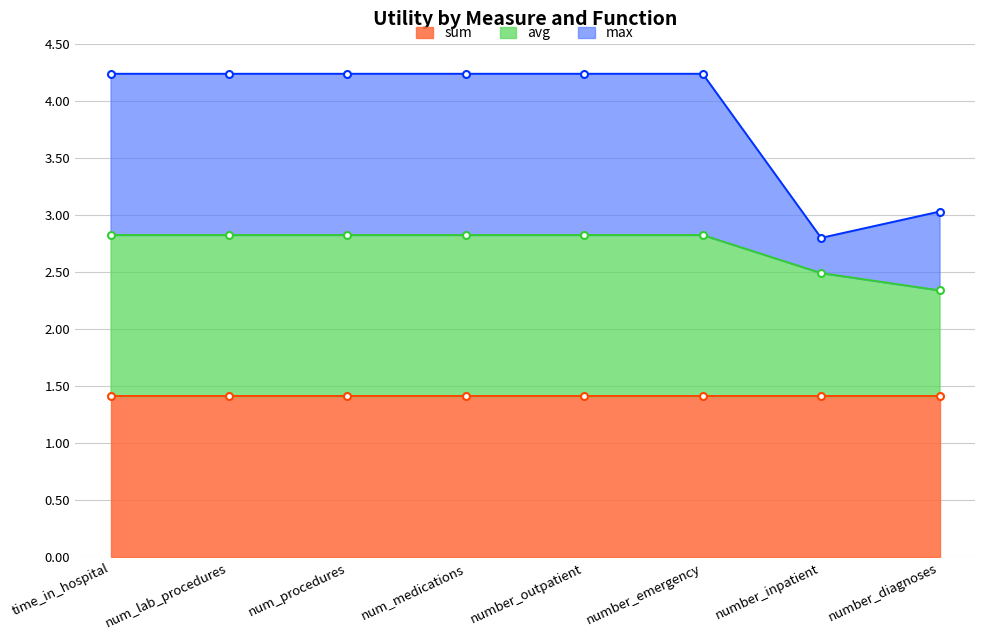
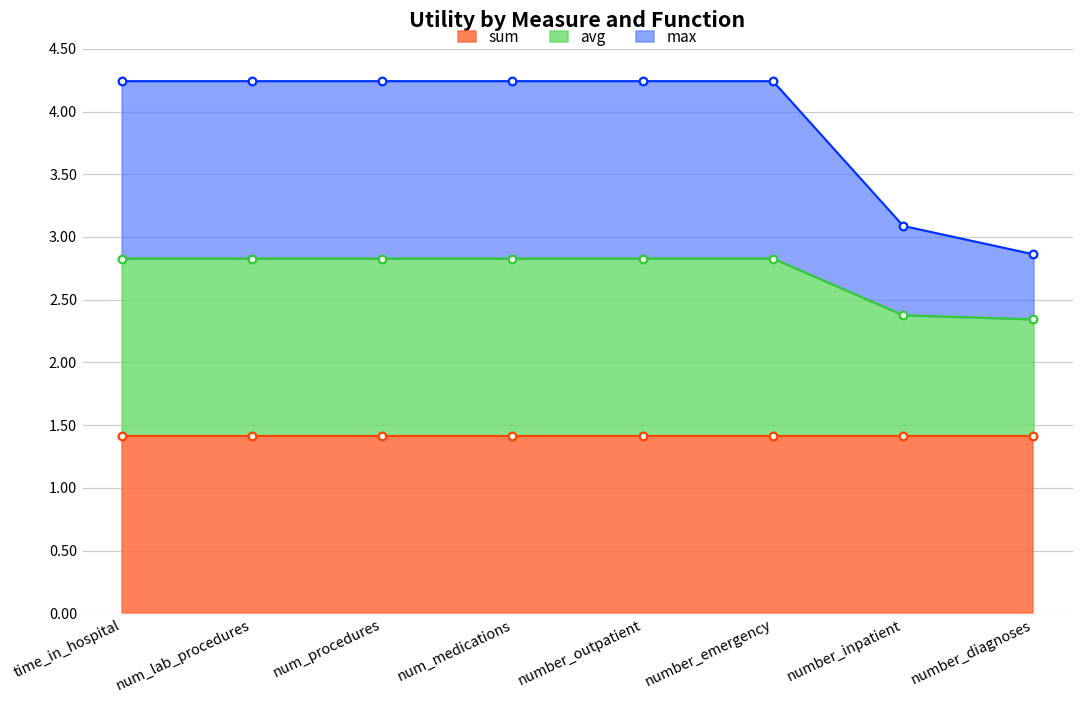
avg, number_inpatient: 2.49 -> 2.38
max, number_inpatient: 0.31 -> 0.71
max, number_diagnoses: 0.69 -> 0.52
